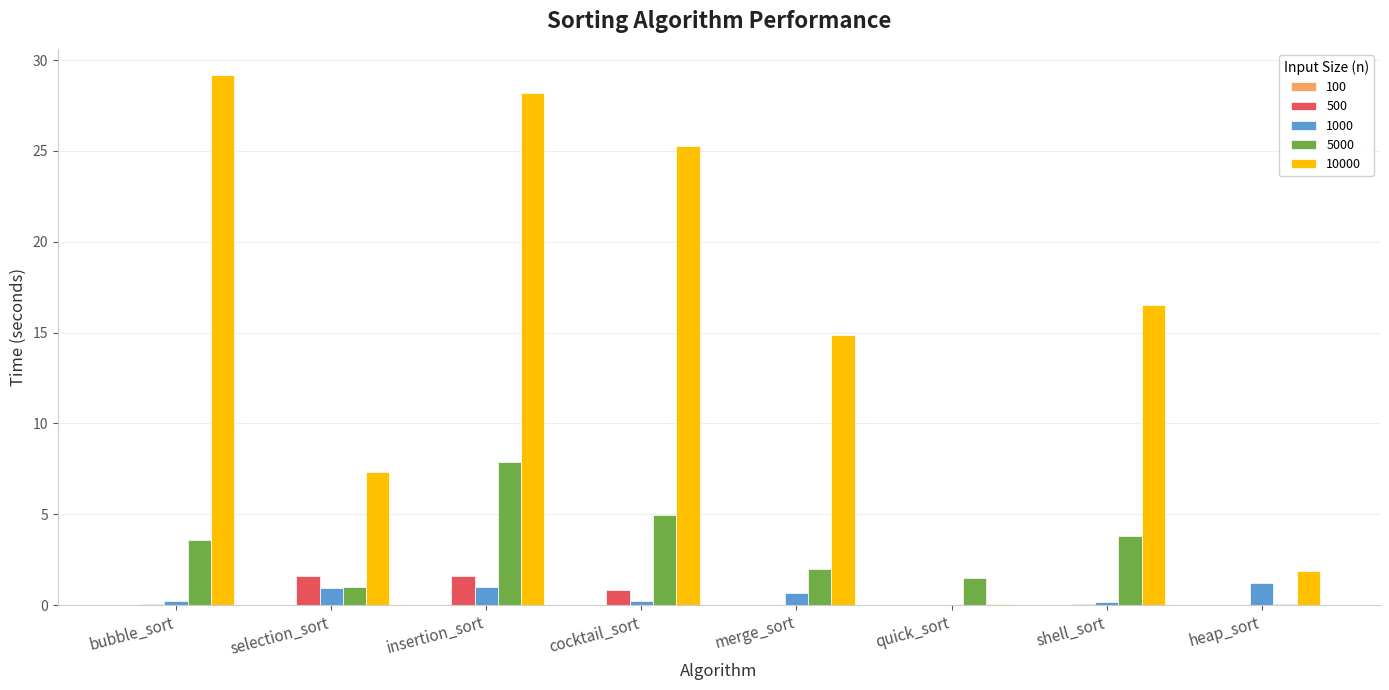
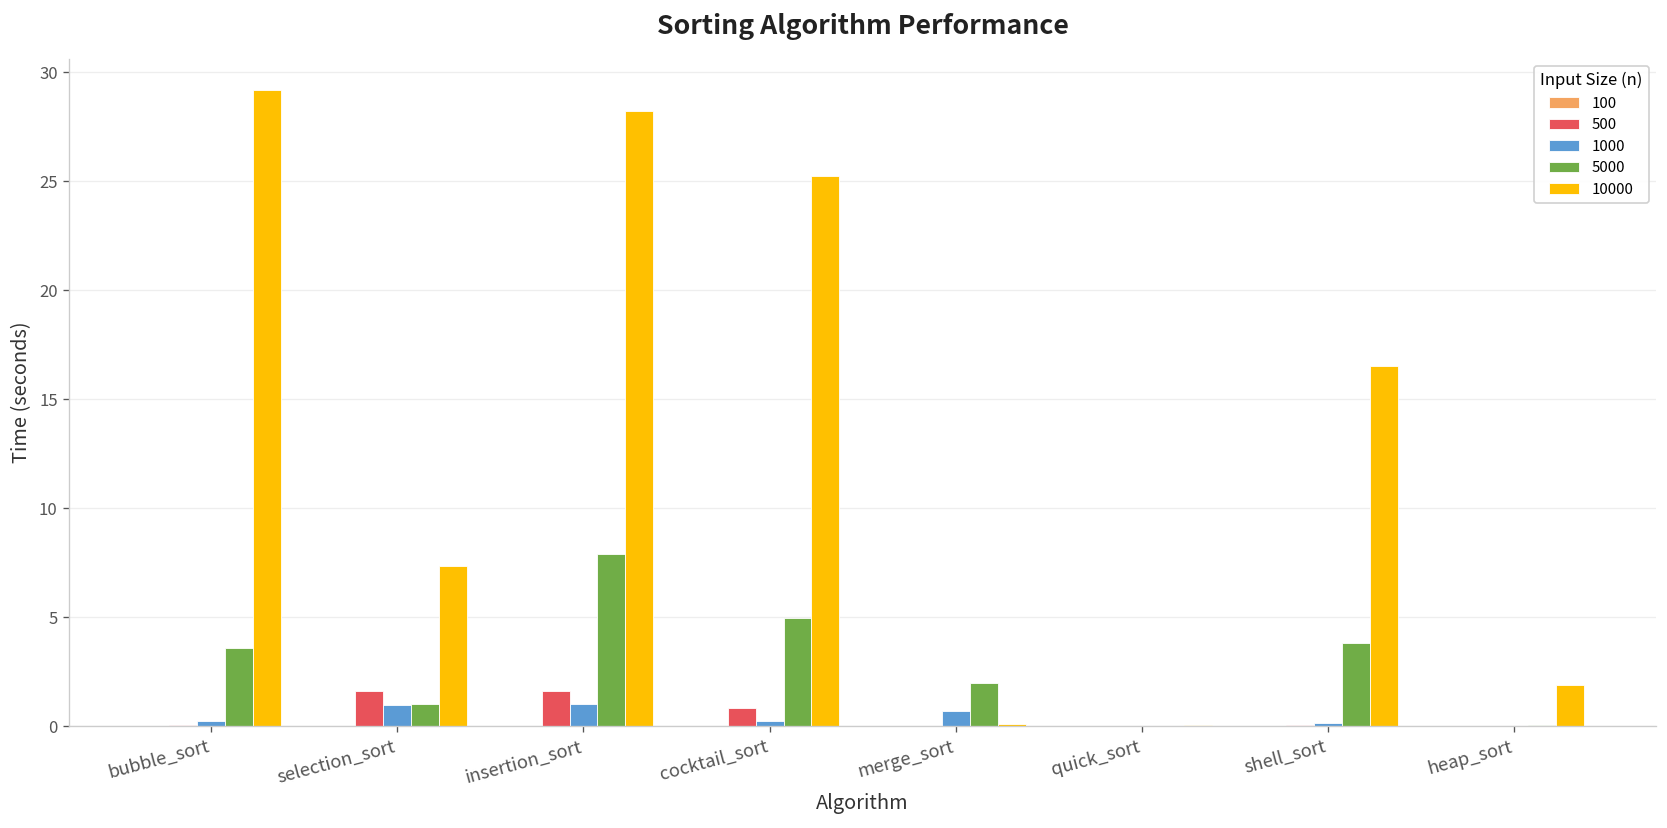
10000, merge_sort: 14.8 -> 0.1
5000, quick_sort: 1.5 -> 0.0
1000, heap_sort: 1.2 -> 0.0
